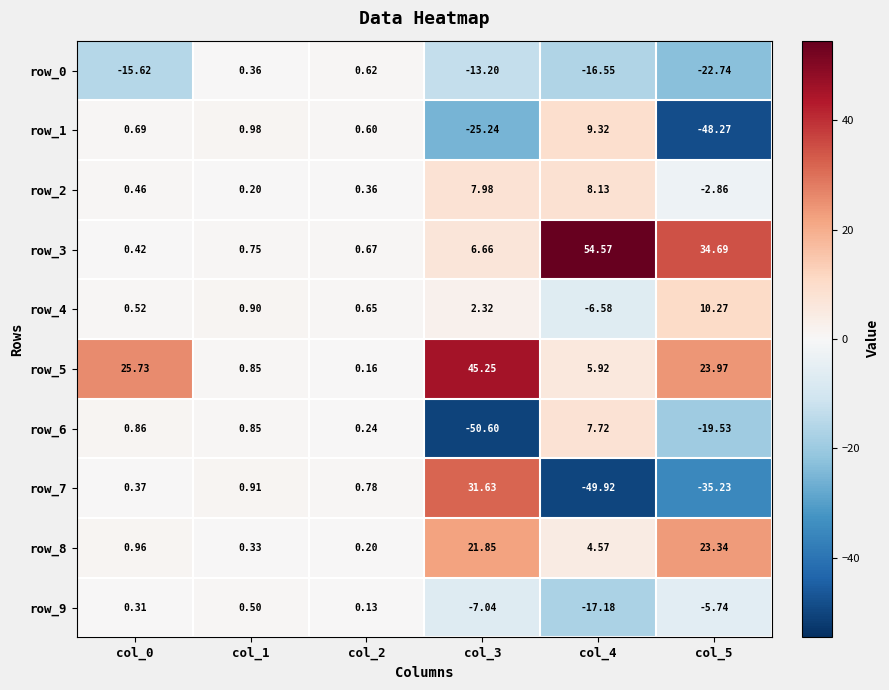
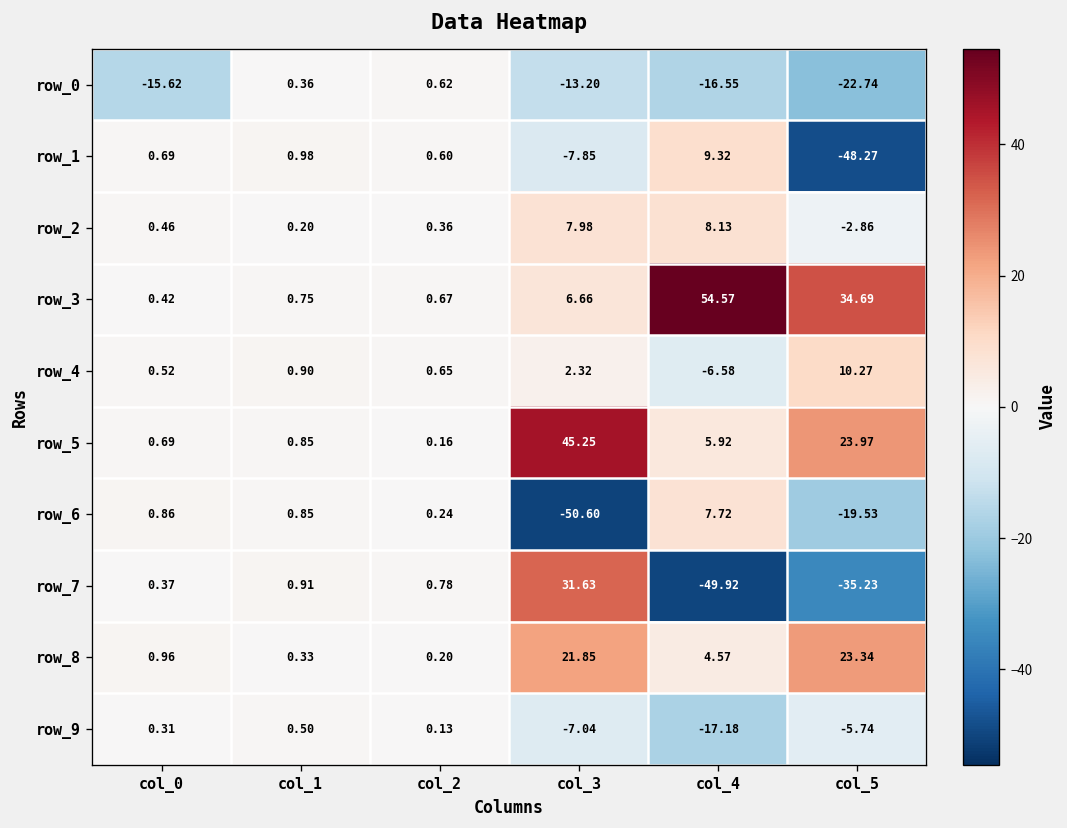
row_1, col_3: -25.24 -> -7.85
row_5, col_0: 25.73 -> 0.69
